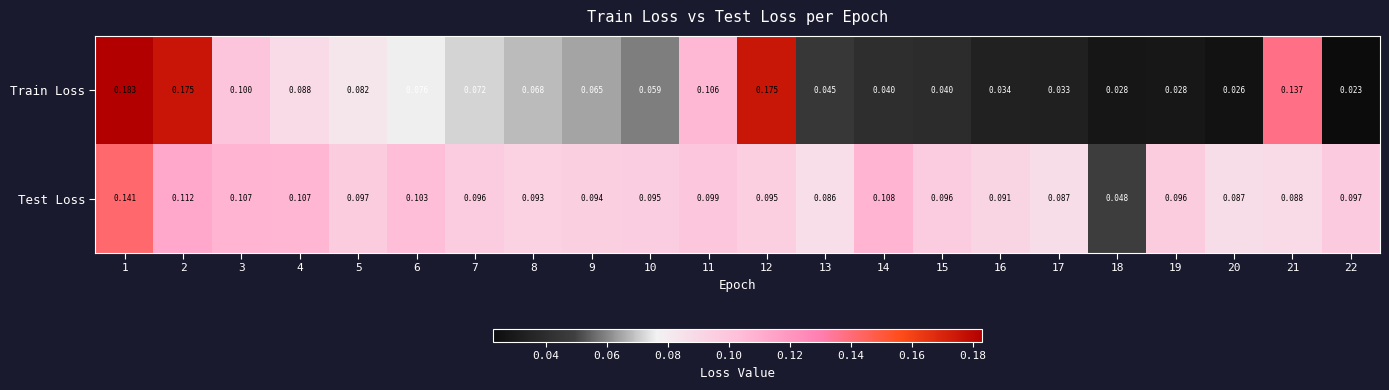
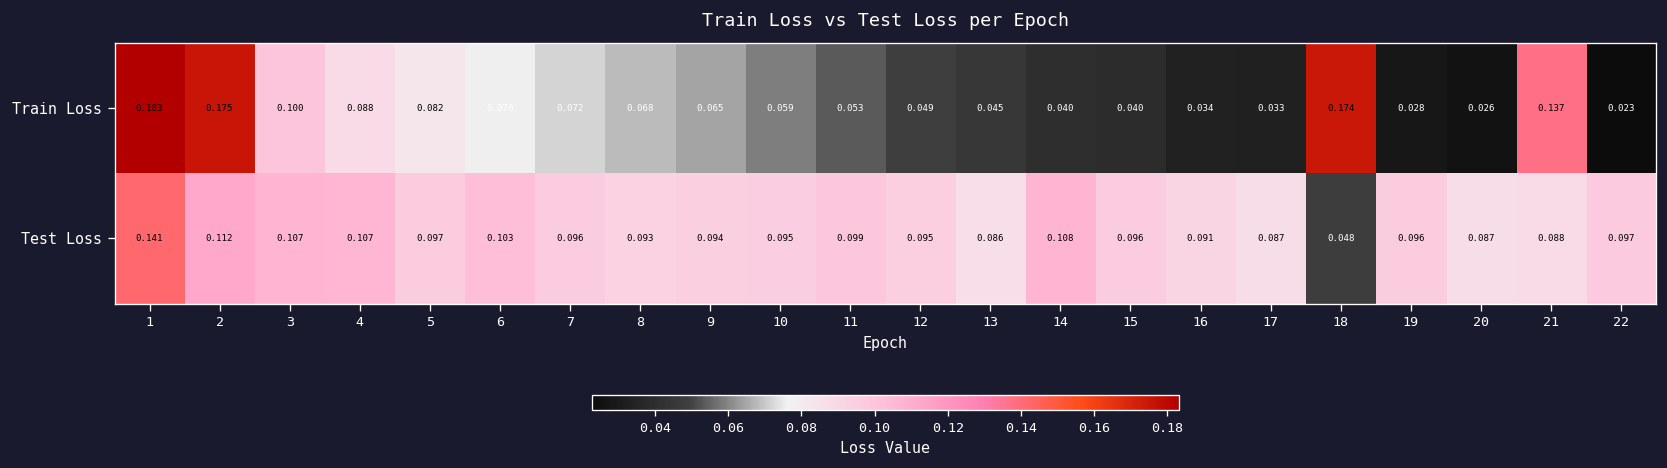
Train Loss, 11: 0.106 -> 0.053
Train Loss, 12: 0.175 -> 0.049
Train Loss, 18: 0.028 -> 0.174
